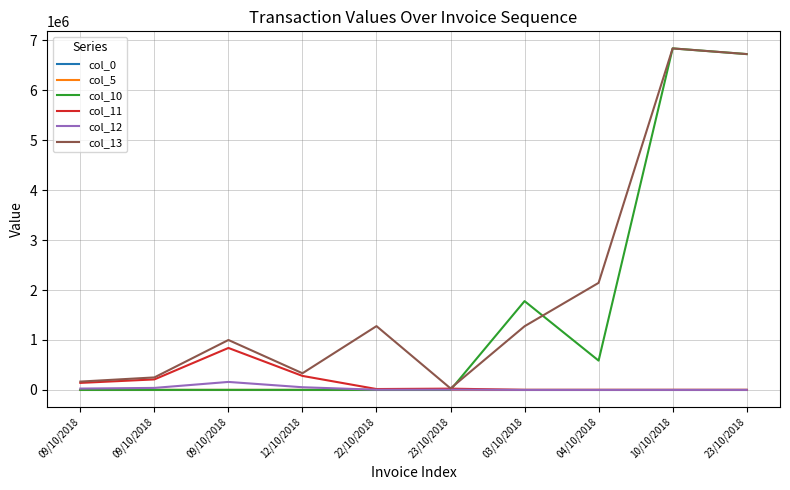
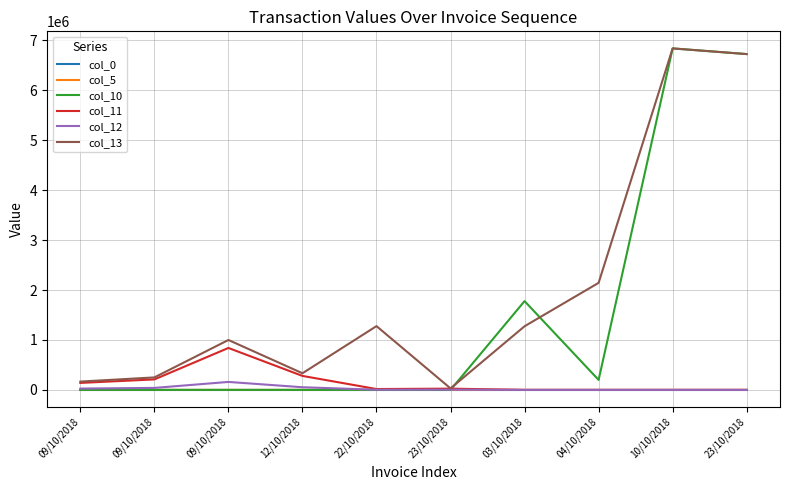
col_10, 04/10/2018: 600000 -> 200000
